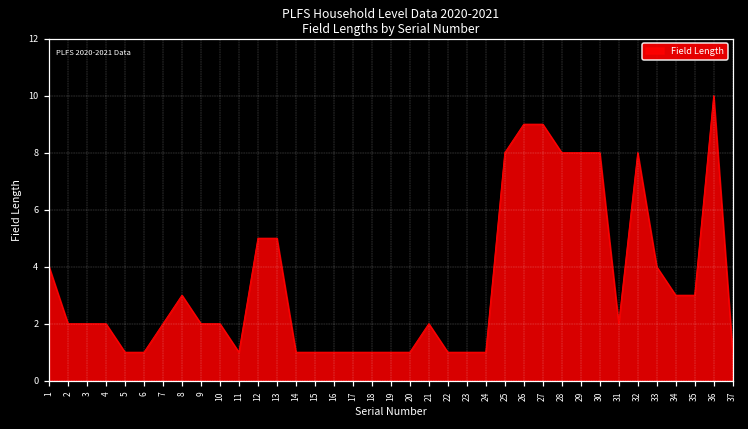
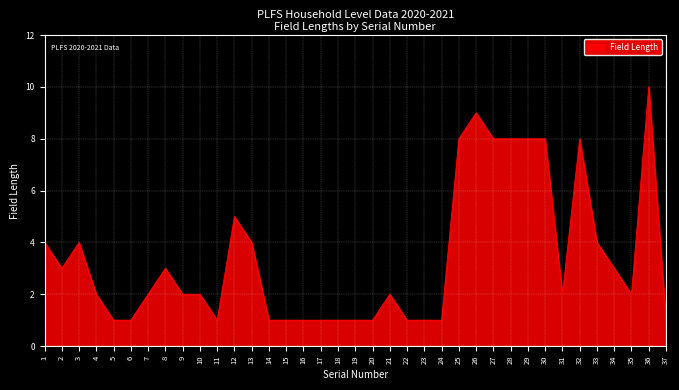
2: 2 -> 3
3: 2 -> 4
13: 5 -> 4
27: 9 -> 8
35: 3 -> 2
